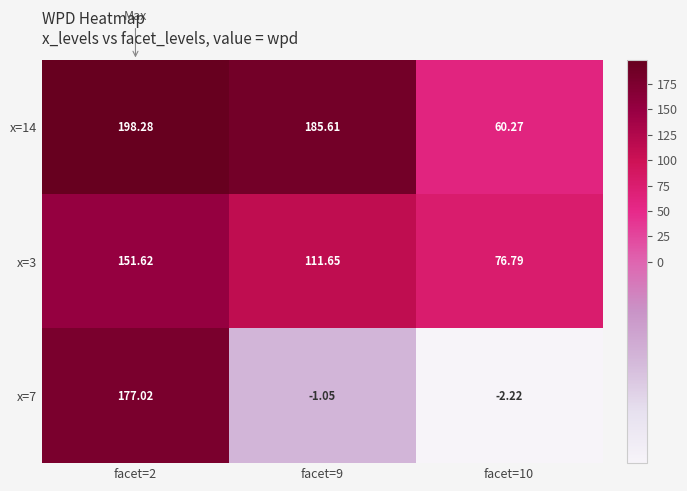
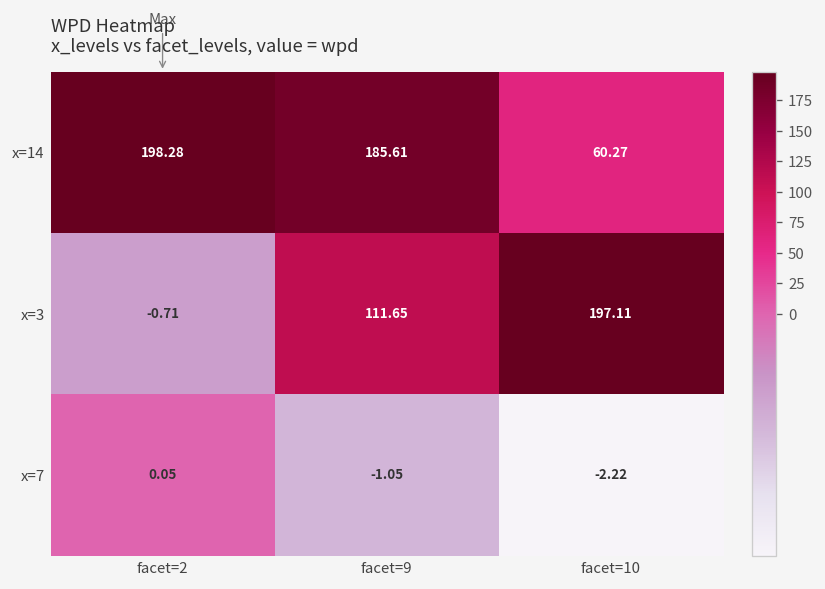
x=3, facet=2: 151.62 -> -0.71
x=3, facet=10: 76.79 -> 197.11
x=7, facet=2: 177.02 -> 0.05
